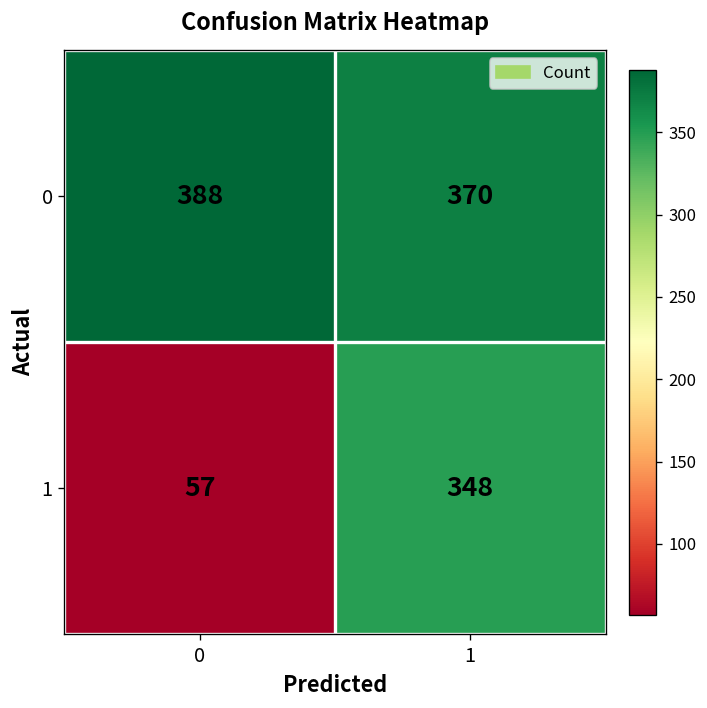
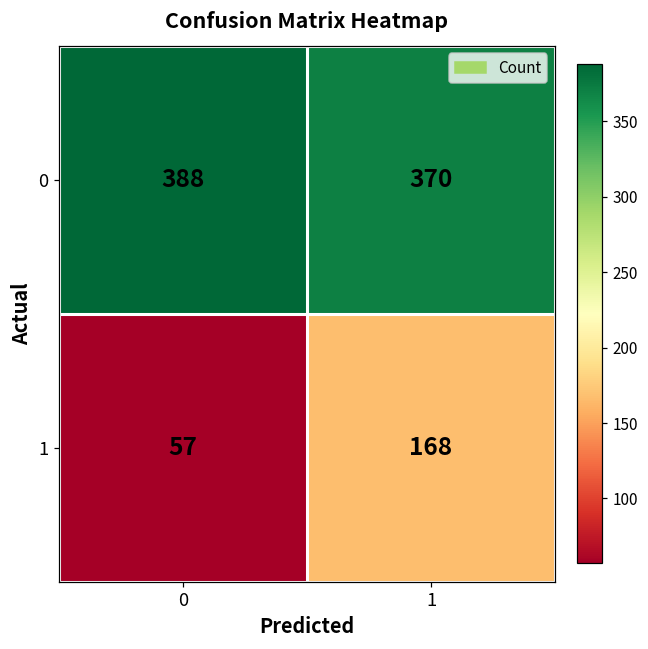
1, 1: 348 -> 168
